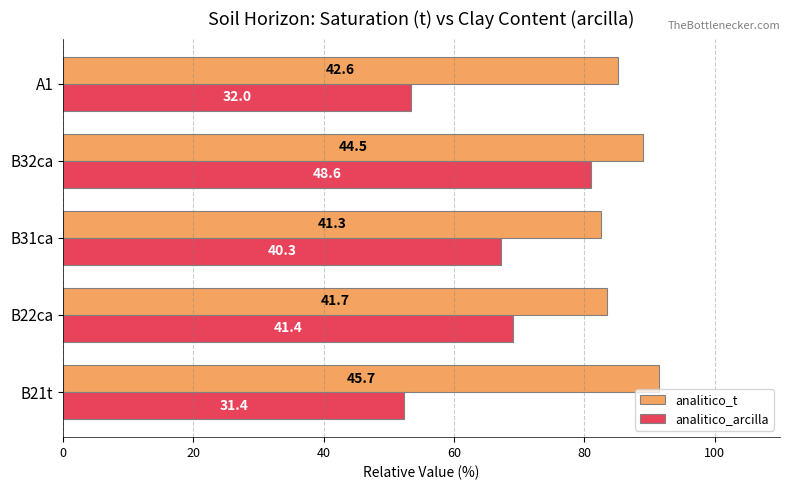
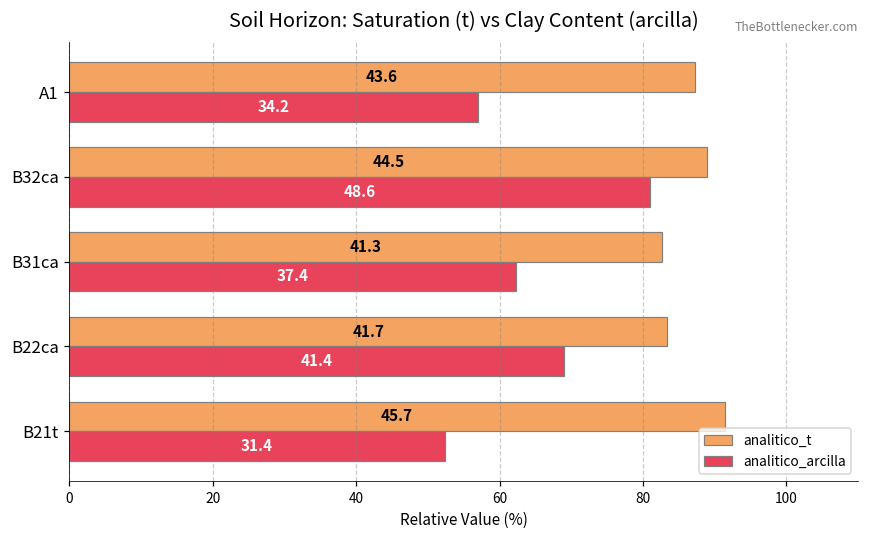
analitico_t, A1: 42.6 -> 43.6
analitico_arcilla, A1: 32.0 -> 34.2
analitico_arcilla, B31ca: 40.3 -> 37.4
